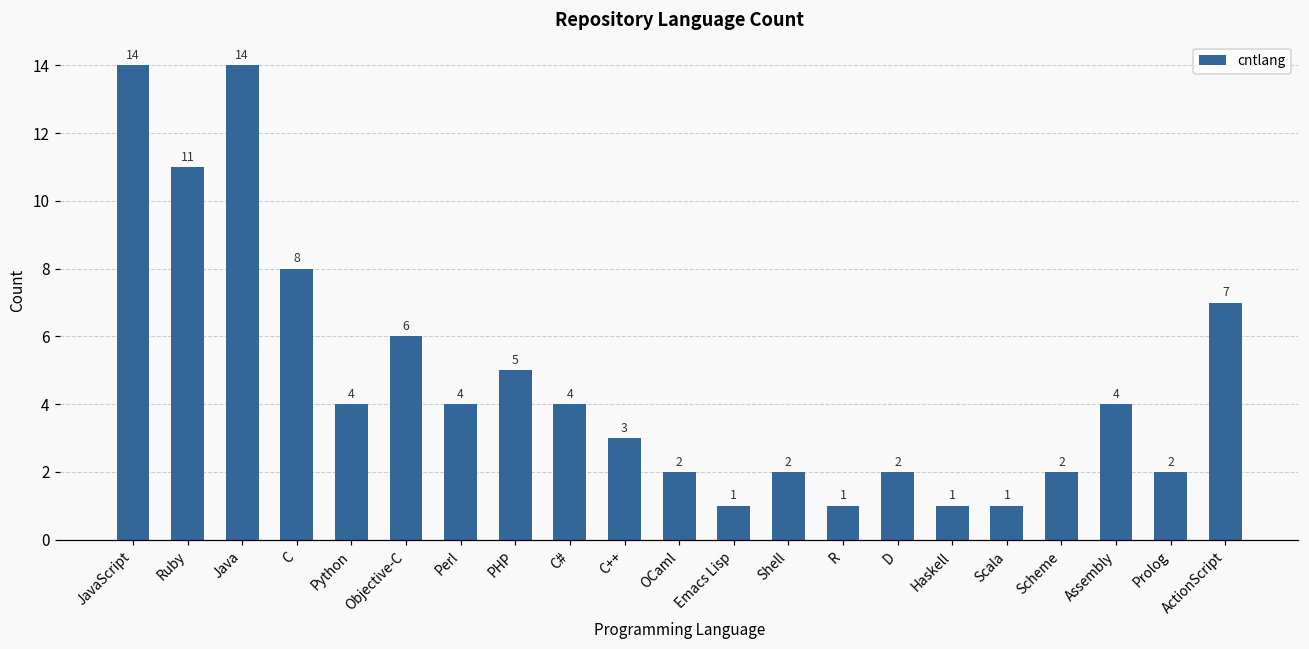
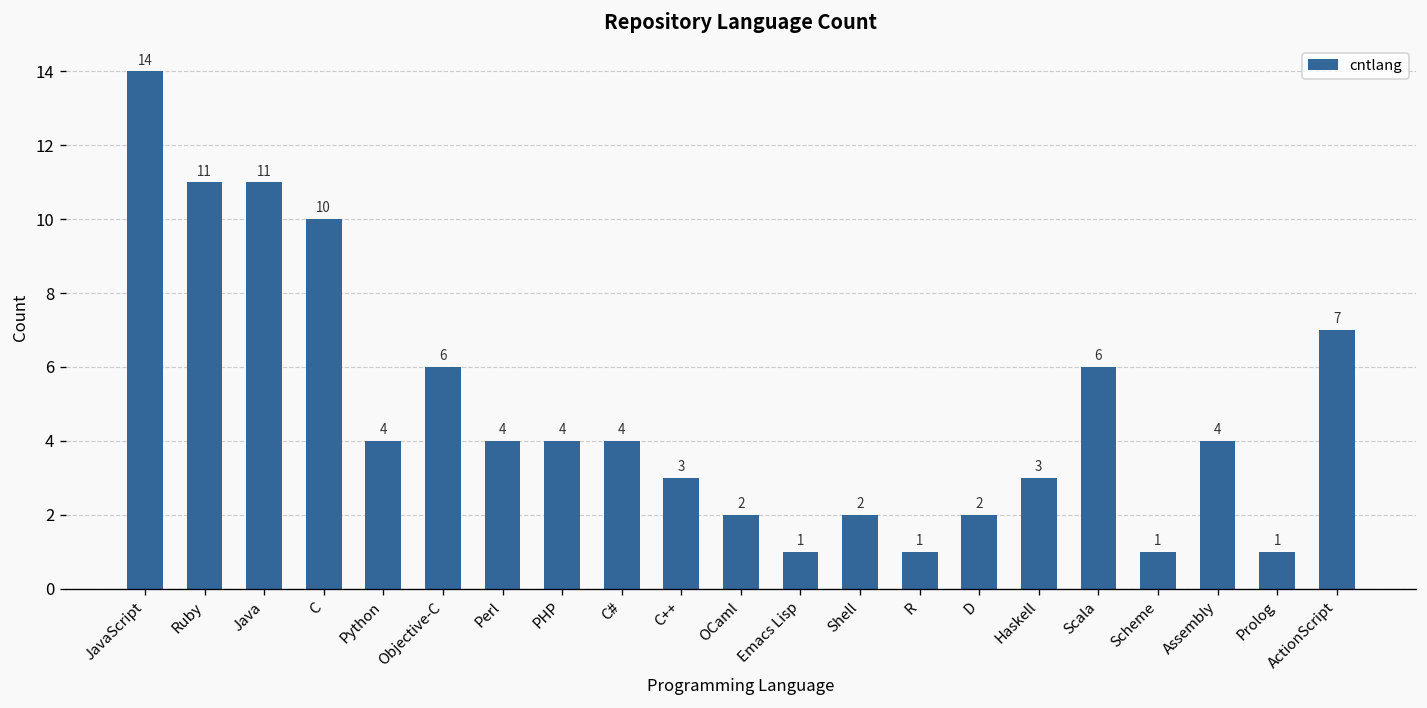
Java: 14 -> 11
C: 8 -> 10
PHP: 5 -> 4
Haskell: 1 -> 3
Scala: 1 -> 6
Scheme: 2 -> 1
Prolog: 2 -> 1
